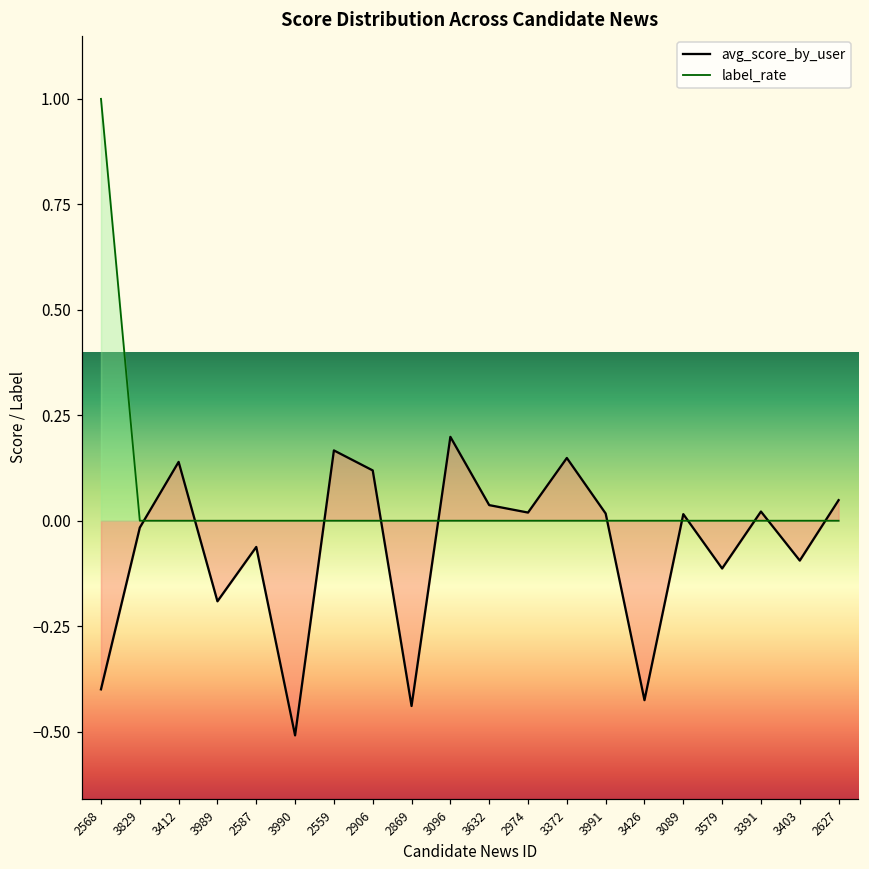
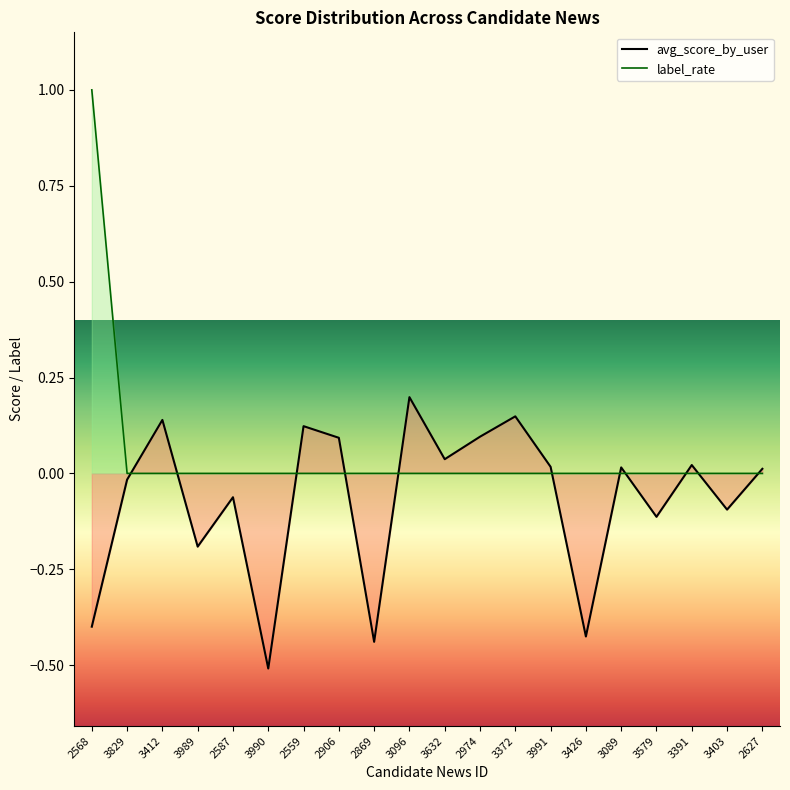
avg_score_by_user, 2559: 0.17 -> 0.12
avg_score_by_user, 2906: 0.12 -> 0.09
avg_score_by_user, 2974: 0.02 -> 0.10
avg_score_by_user, 2627: 0.05 -> 0.01
